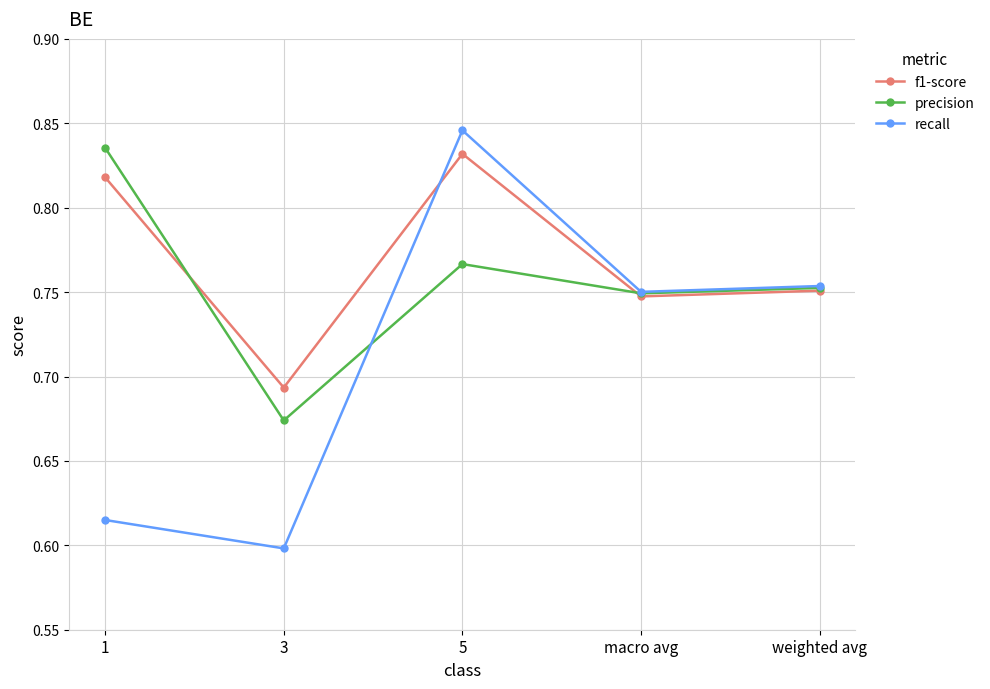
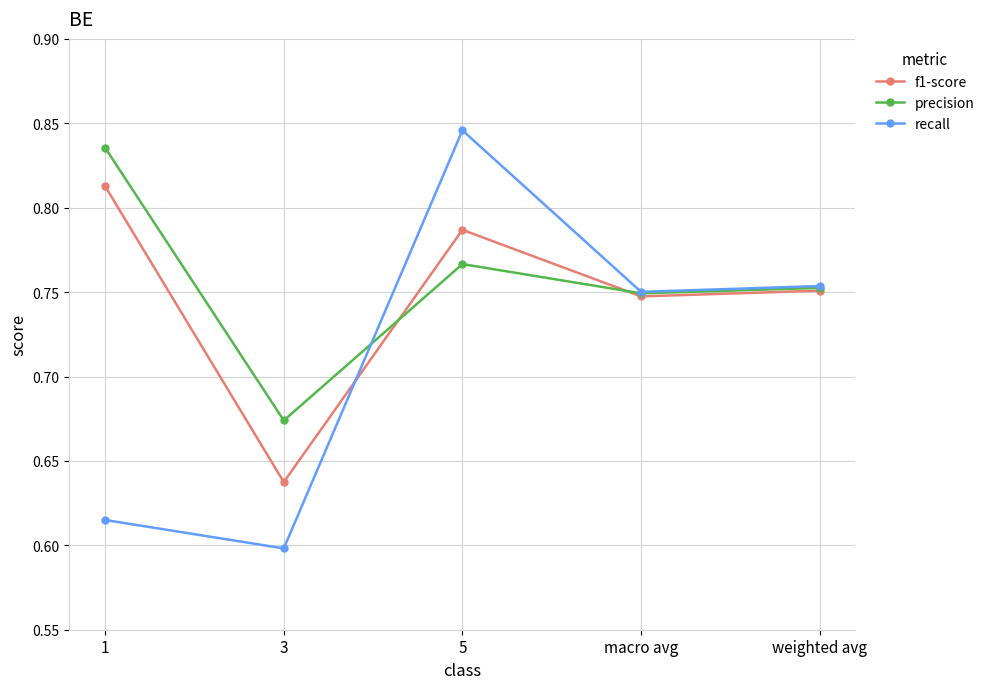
f1-score, 1: 0.818 -> 0.813
f1-score, 3: 0.693 -> 0.637
f1-score, 5: 0.832 -> 0.787
